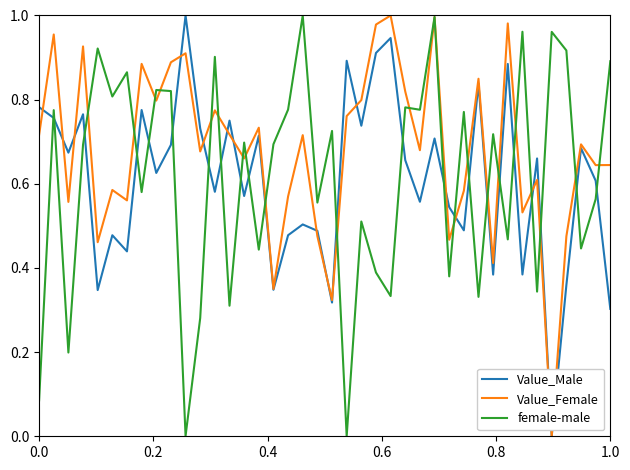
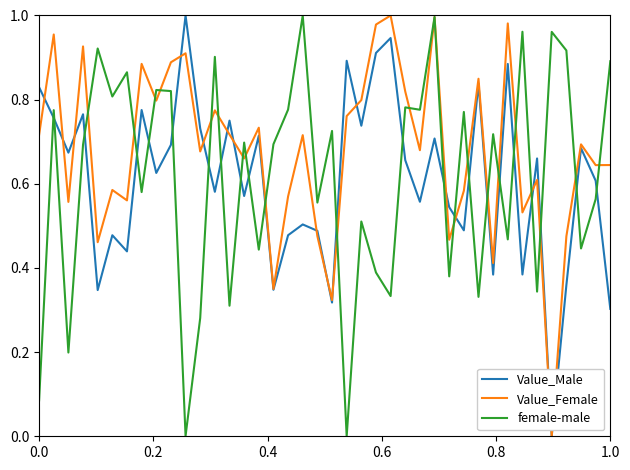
Value_Male, 0.0: 0.78 -> 0.83
